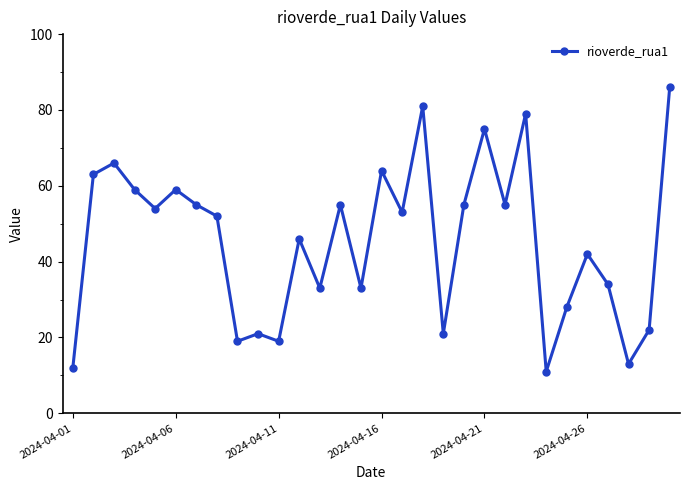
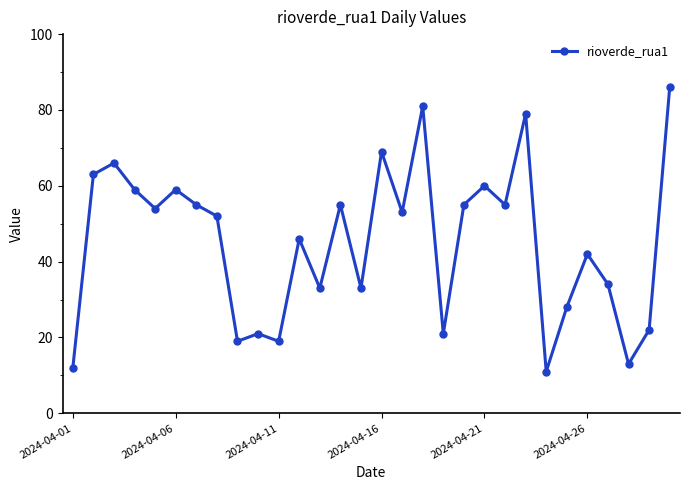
2024-04-16: 64 -> 69
2024-04-21: 75 -> 60
